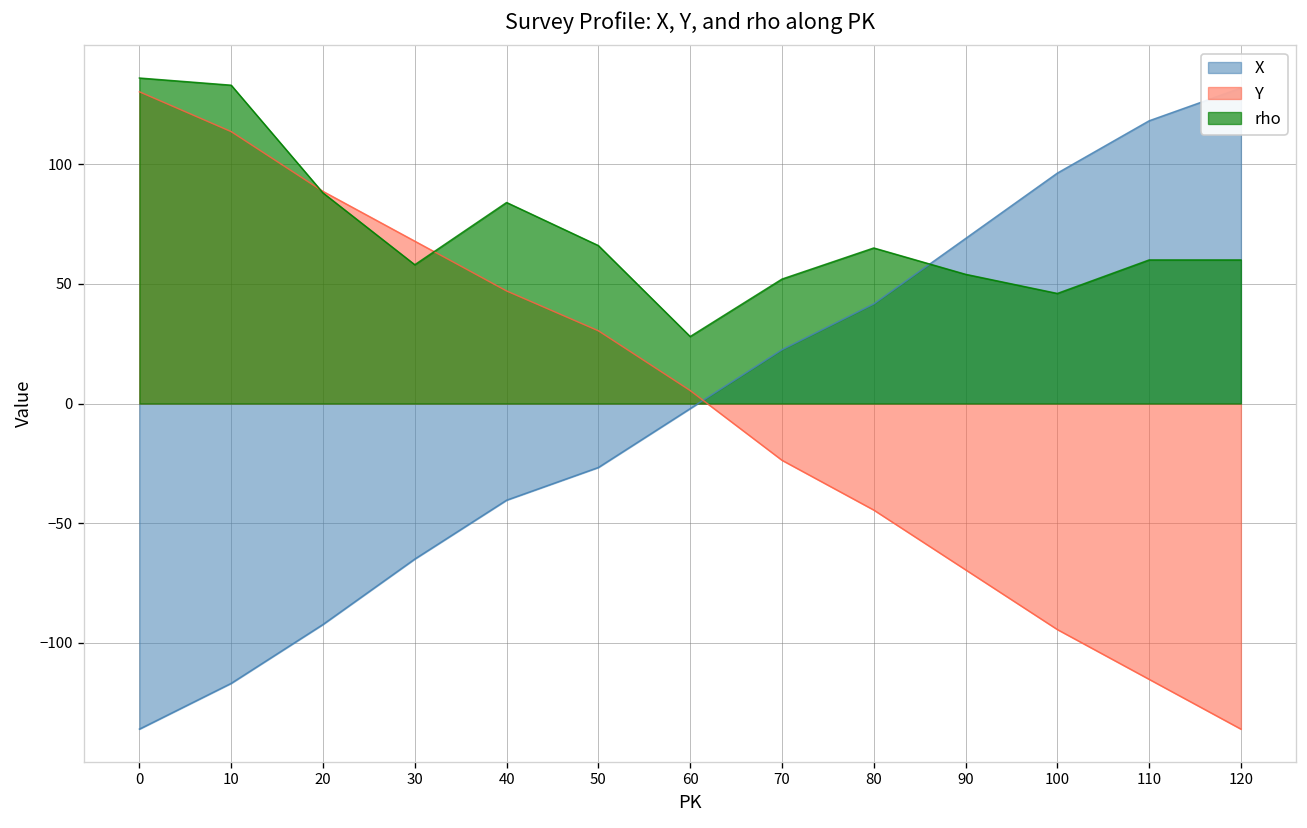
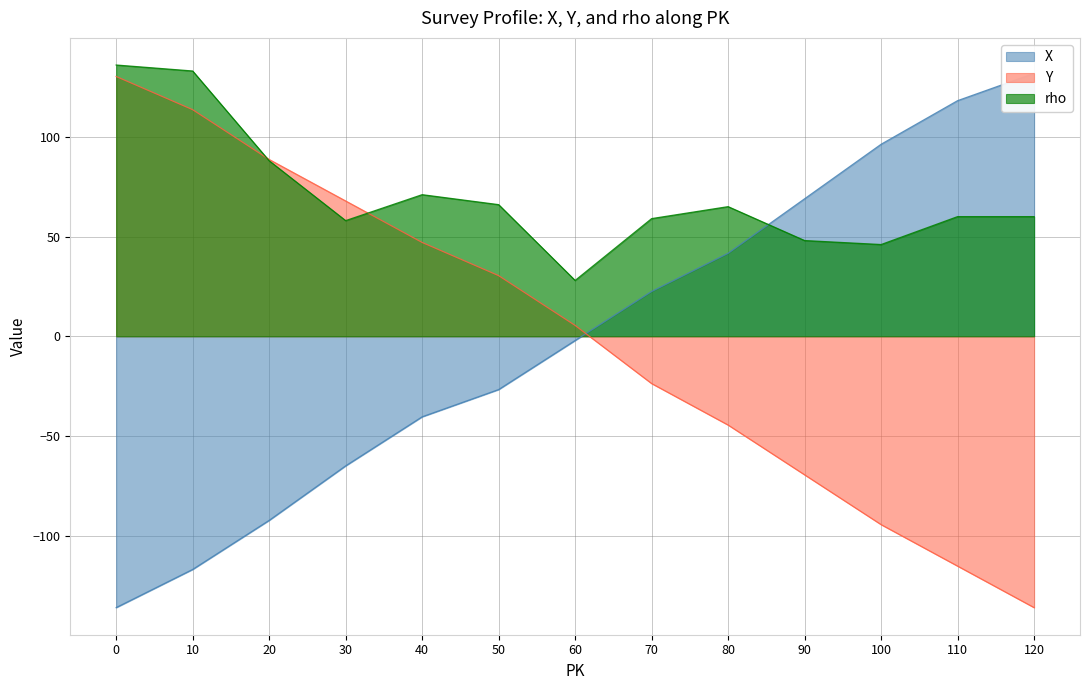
rho, 40: 84 -> 71
rho, 70: 52 -> 59
rho, 90: 54 -> 48
